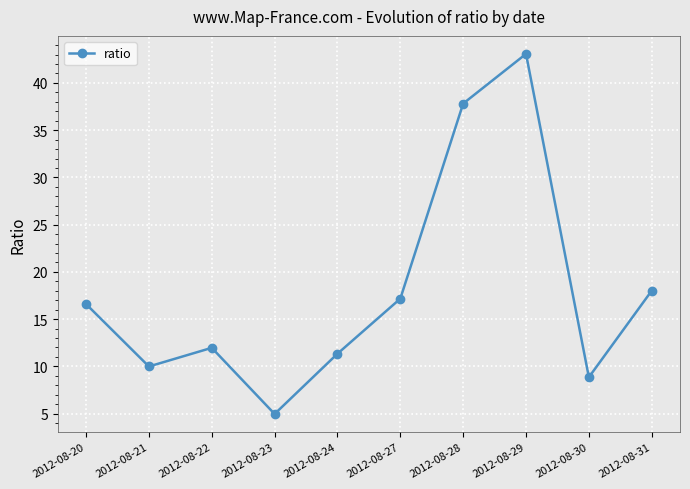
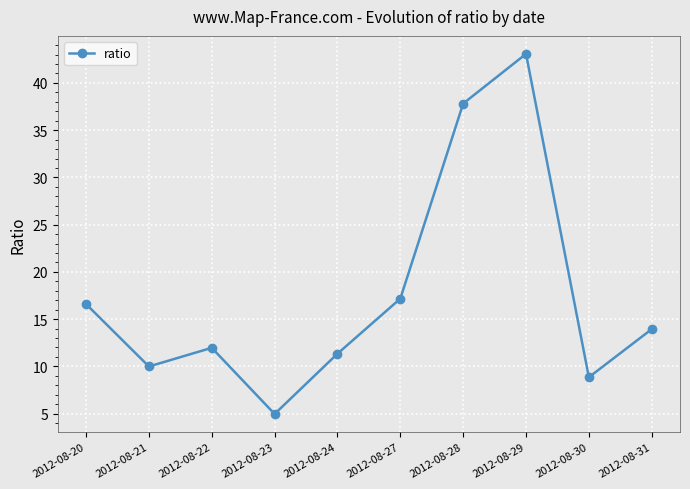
2012-08-31: 18 -> 14
